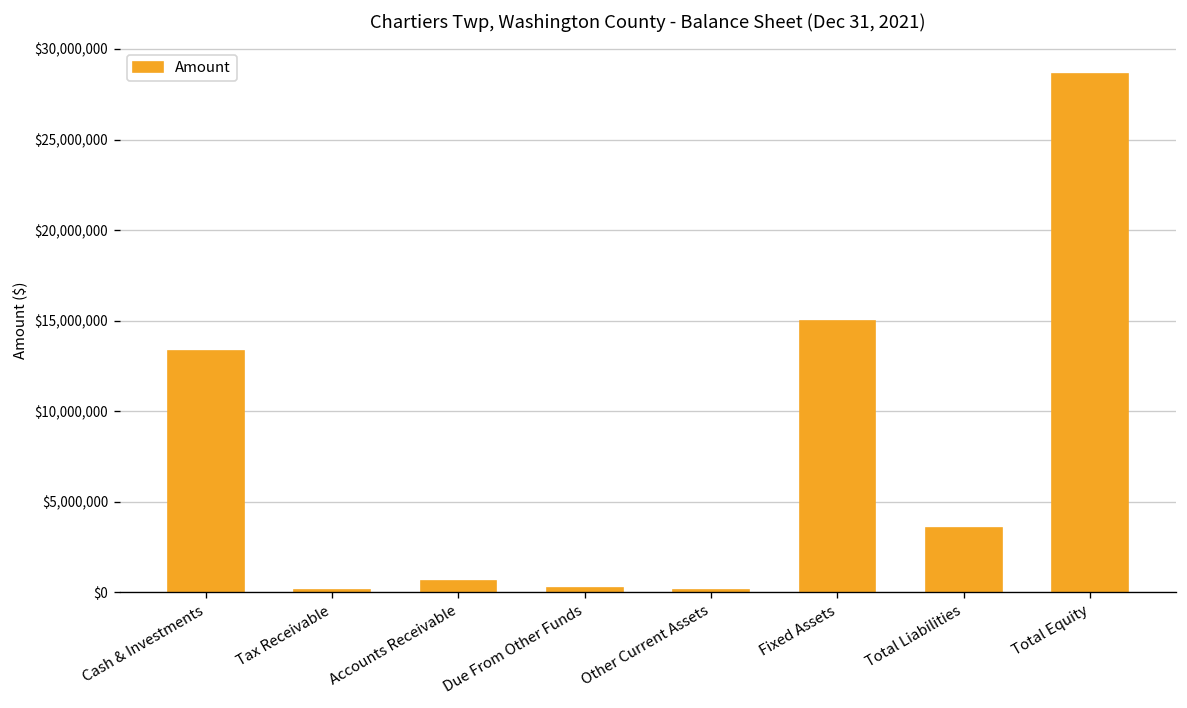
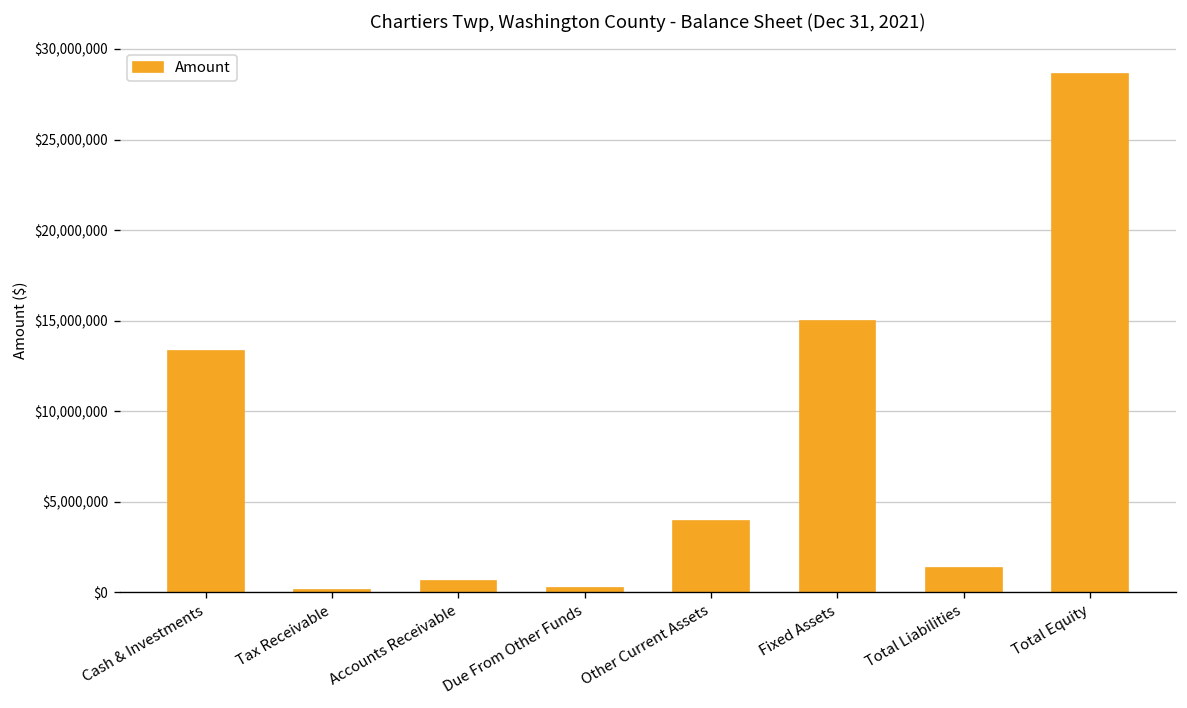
Other Current Assets: $100,000 -> $3,900,000
Total Liabilities: $3,500,000 -> $1,300,000
